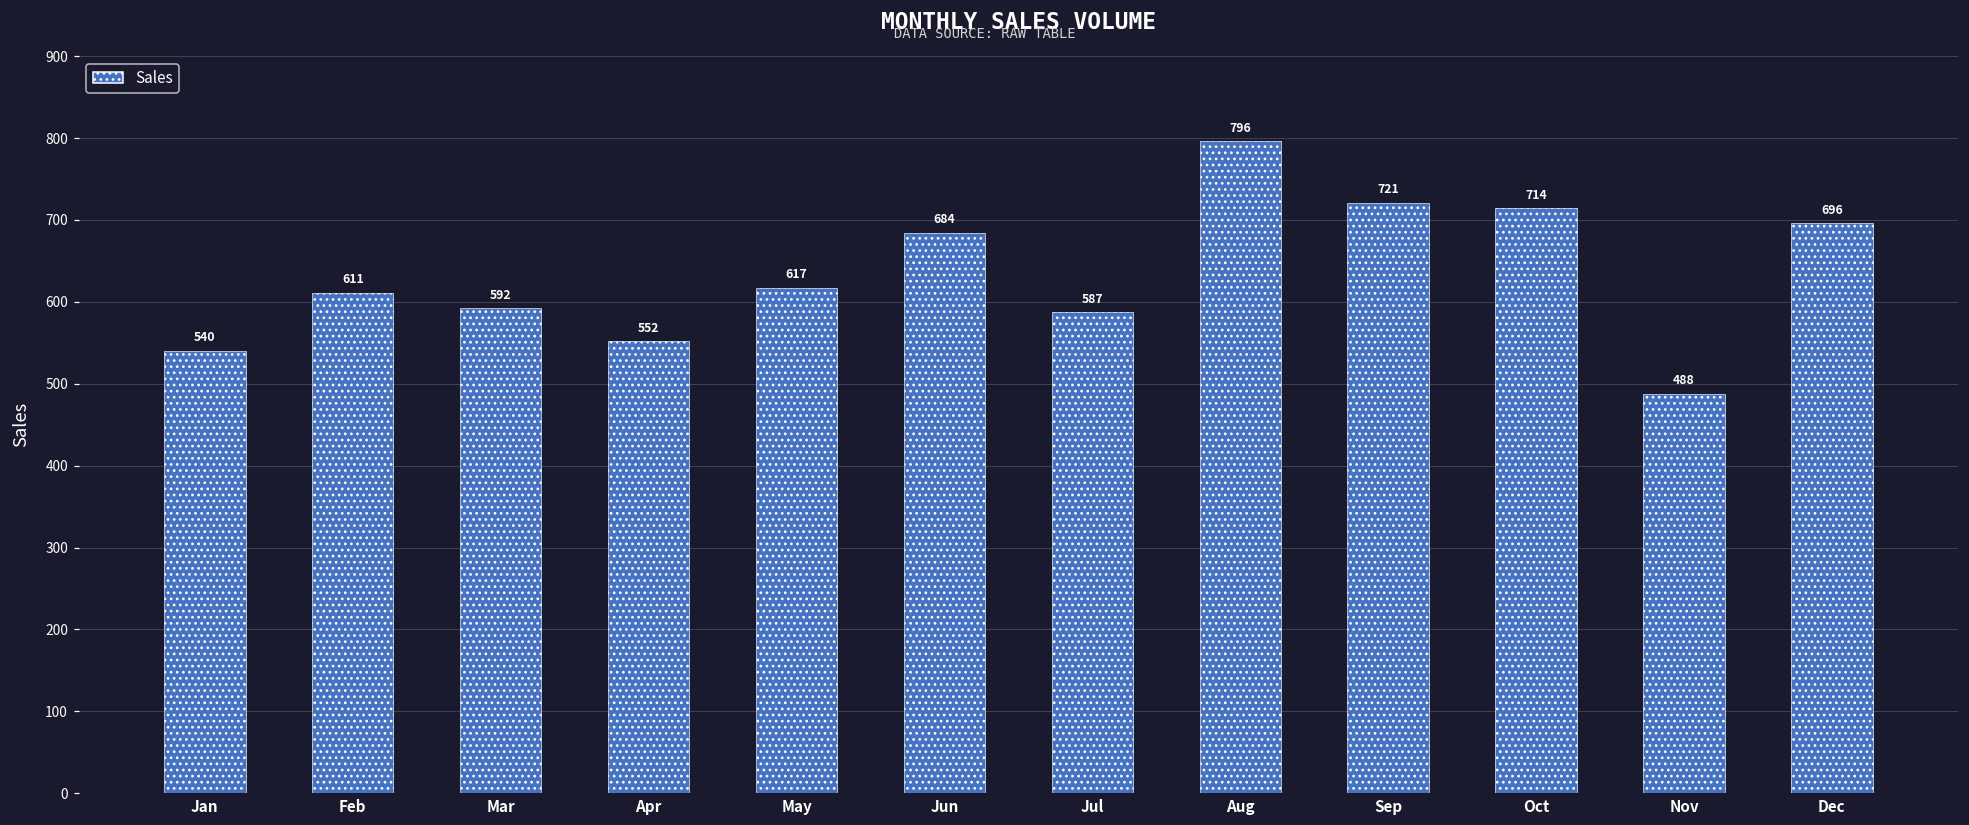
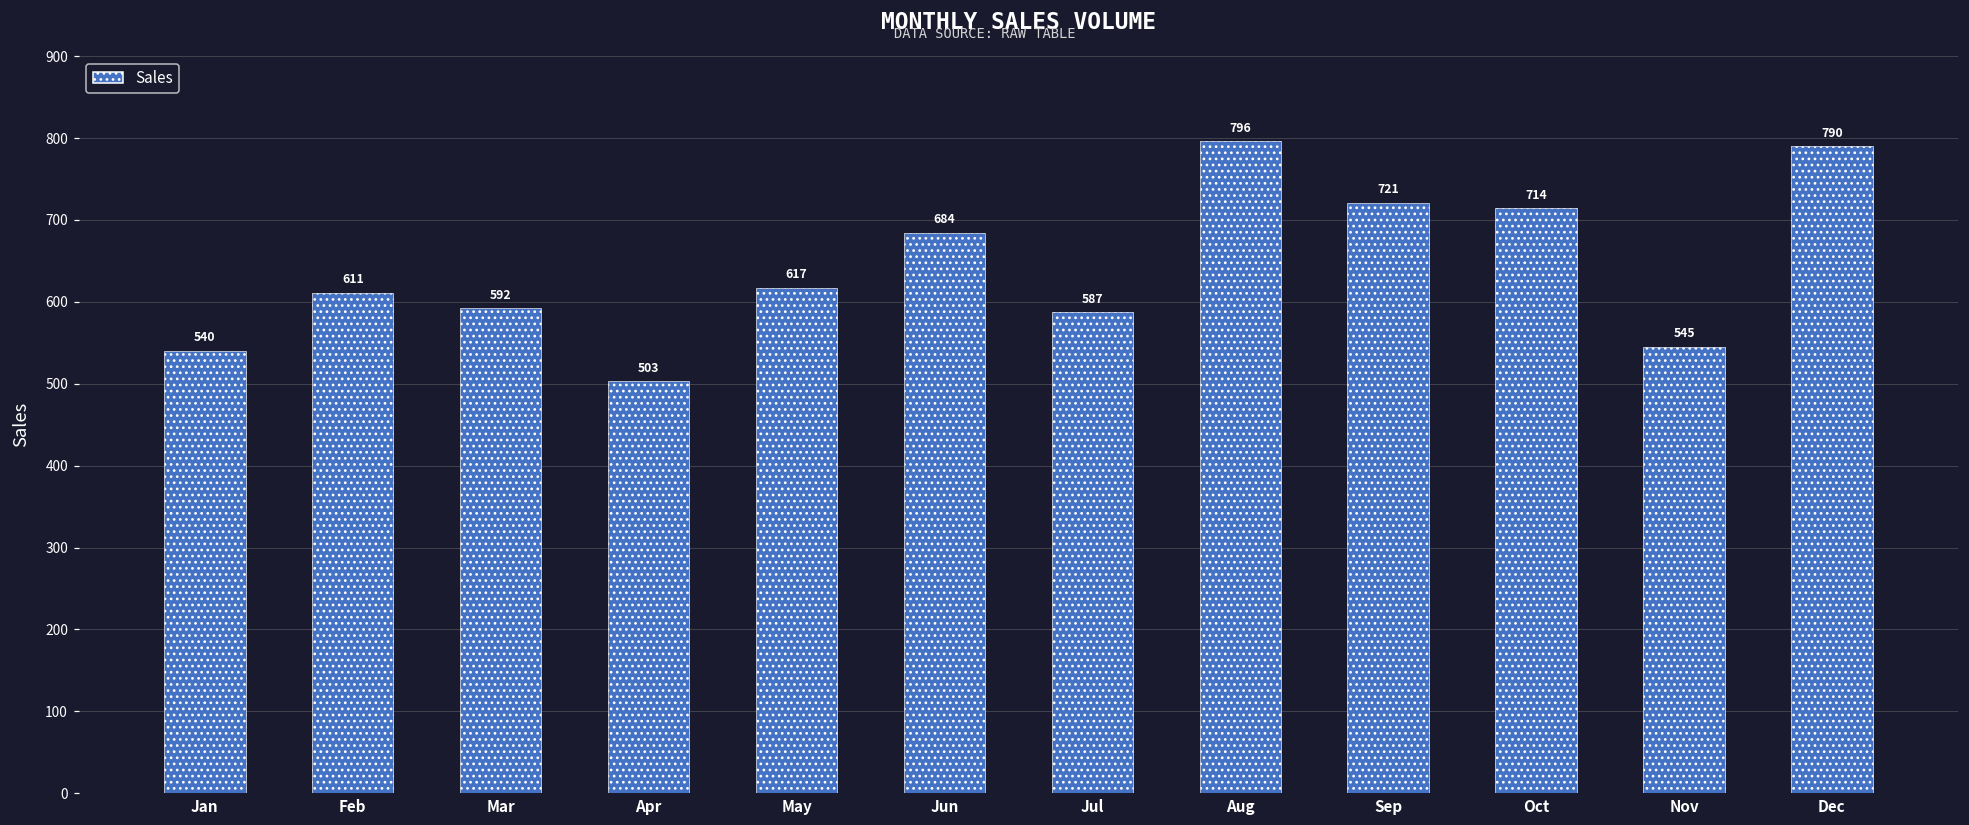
Apr: 552 -> 503
Nov: 488 -> 545
Dec: 696 -> 790
